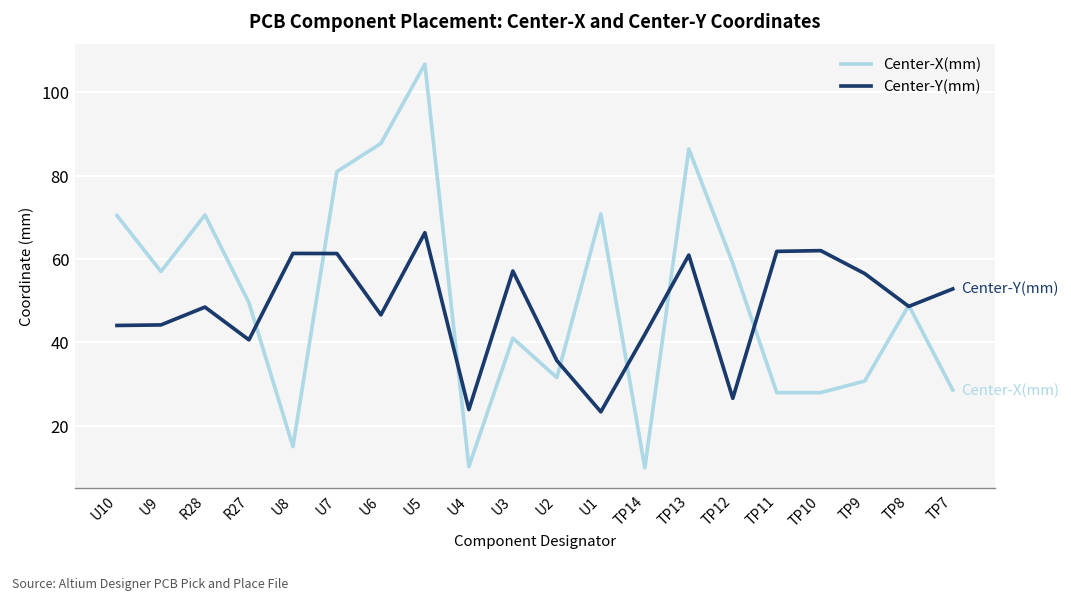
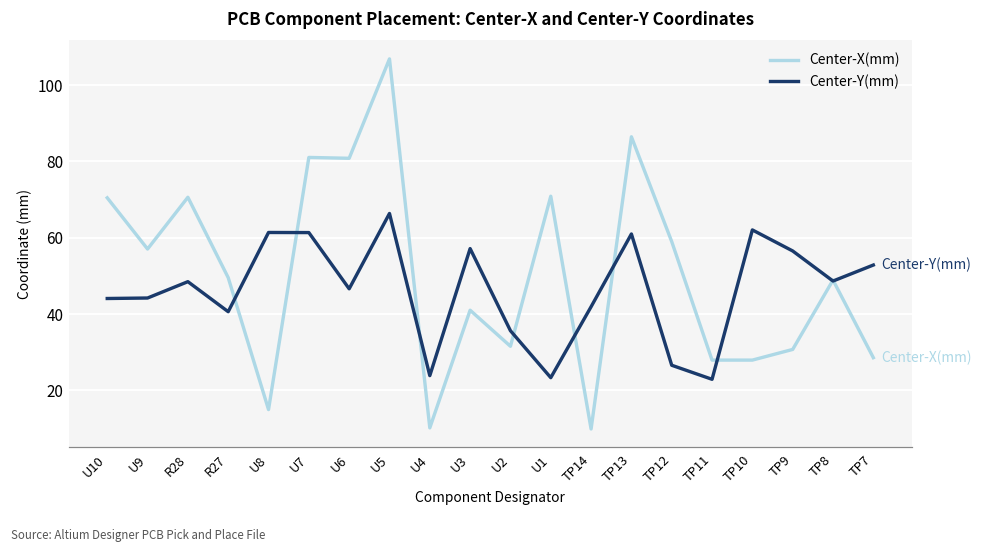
Center-X(mm), U6: 88 -> 81
Center-Y(mm), TP11: 62 -> 23
